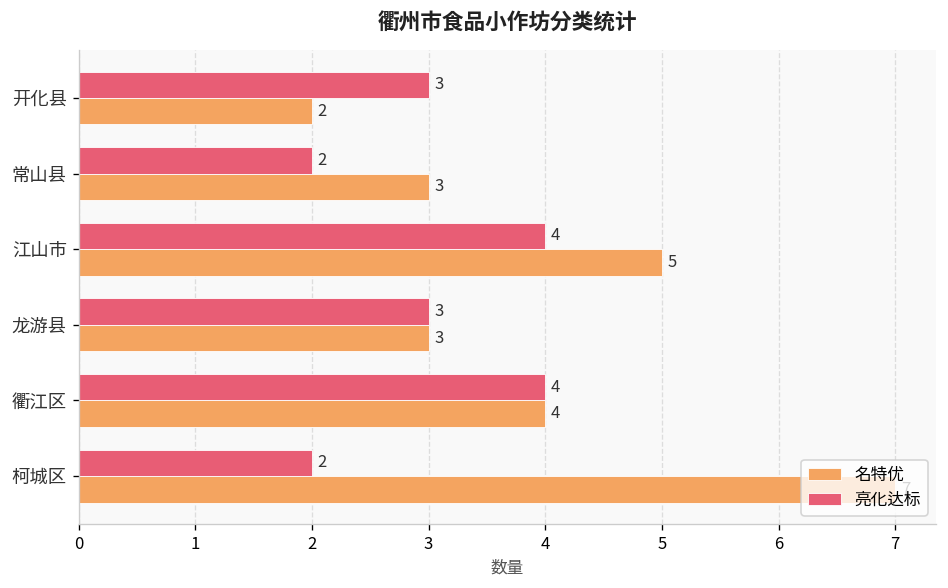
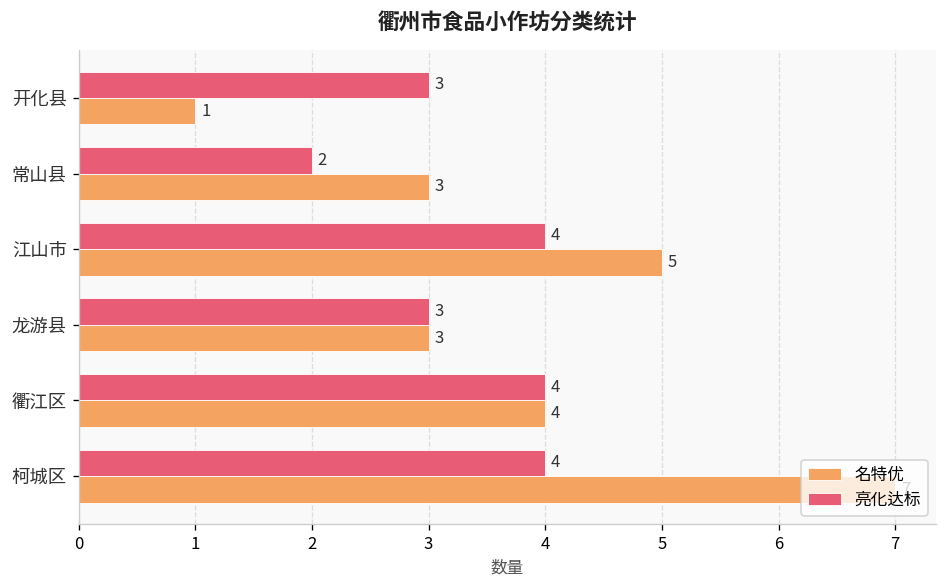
名特优, 开化县: 2 -> 1
亮化达标, 柯城区: 2 -> 4
